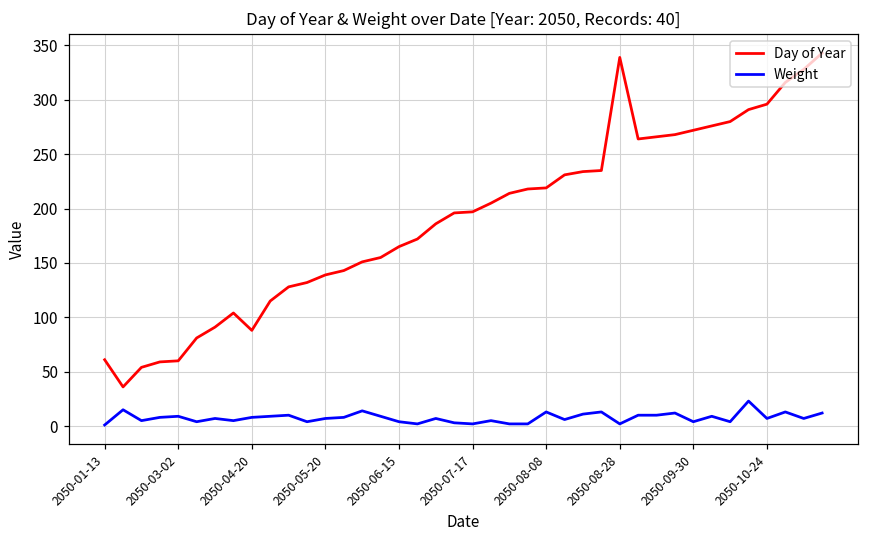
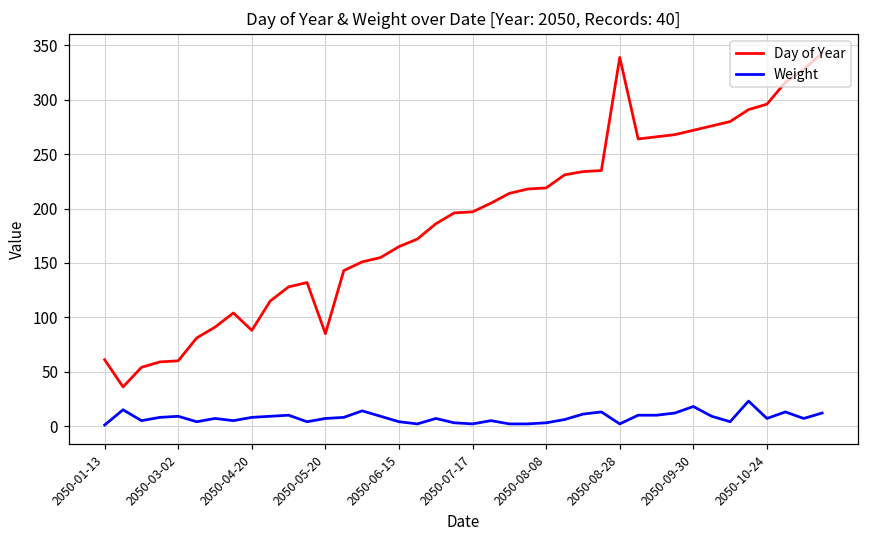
Day of Year, 2050-05-20: 140 -> 90
Weight, 2050-08-08: 10 -> 0
Weight, 2050-09-30: 0 -> 20
